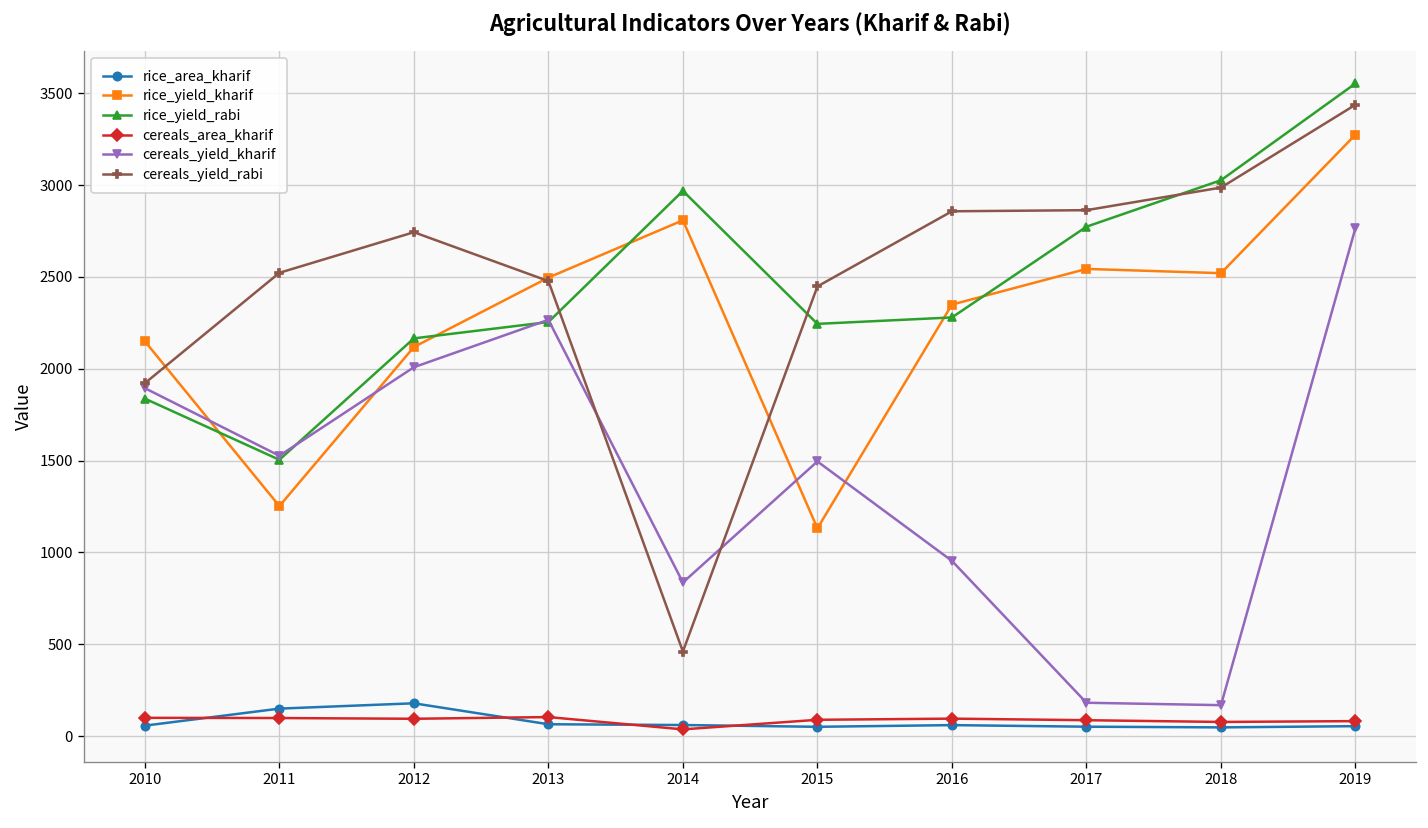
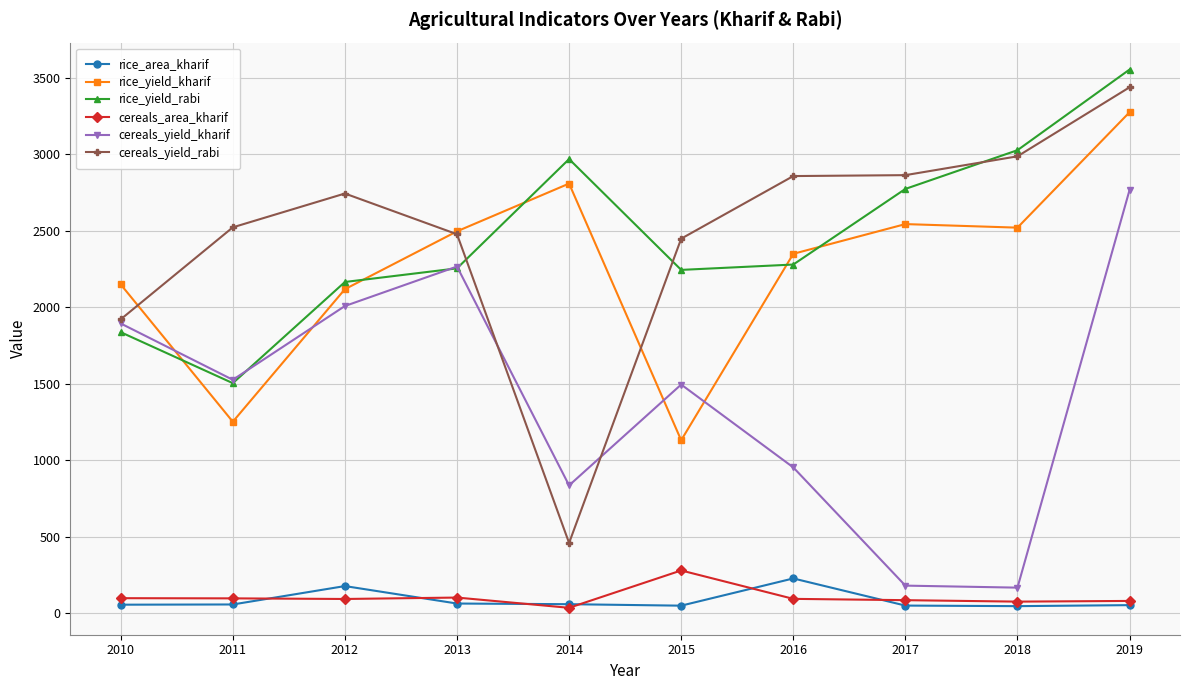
rice_area_kharif, 2011: 150 -> 60
cereals_area_kharif, 2015: 90 -> 280
rice_area_kharif, 2016: 60 -> 230
